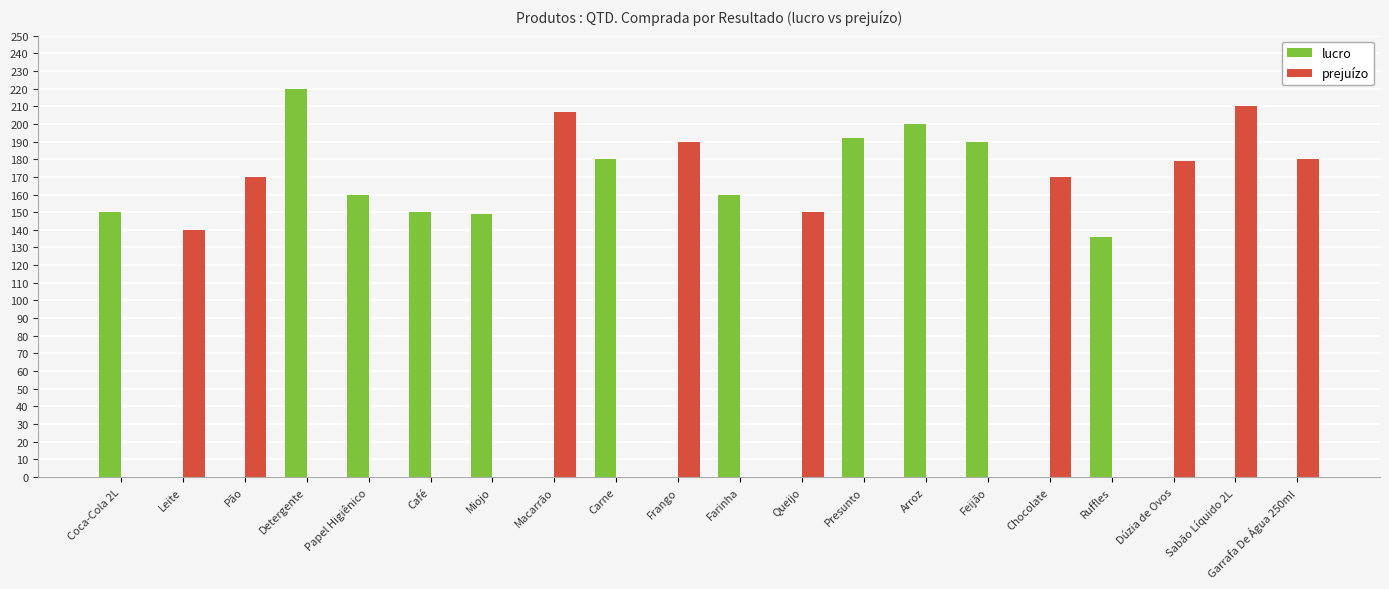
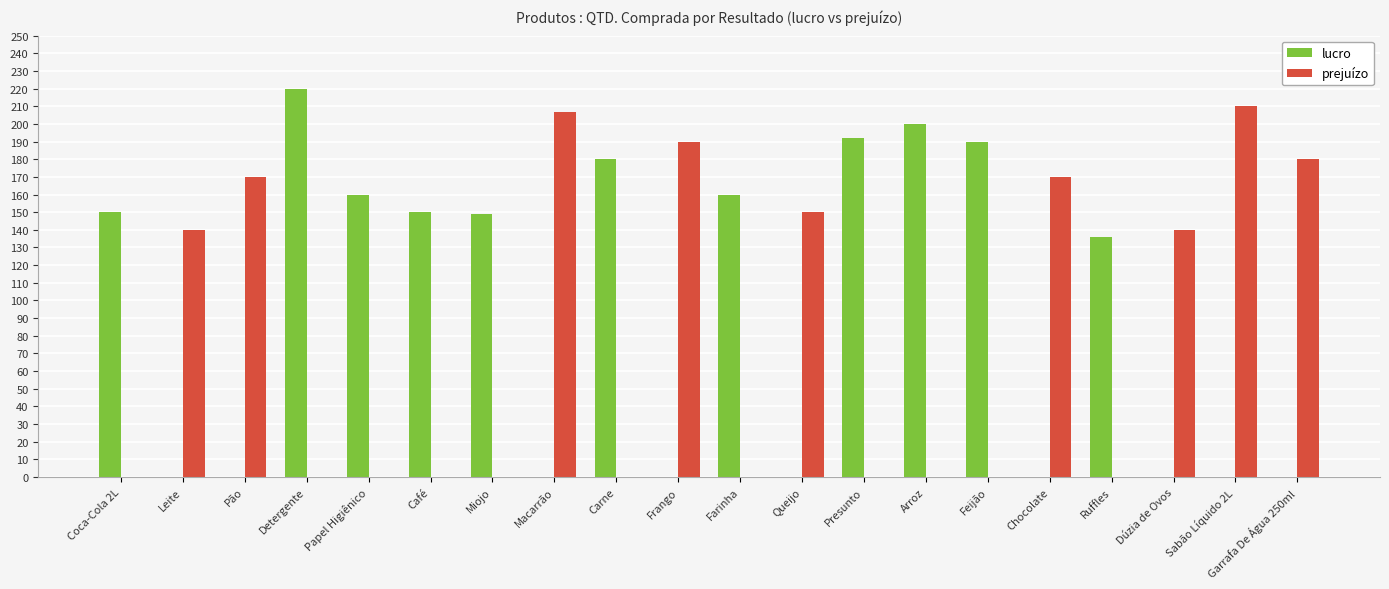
prejuízo, Dúzia de Ovos: 179 -> 140
